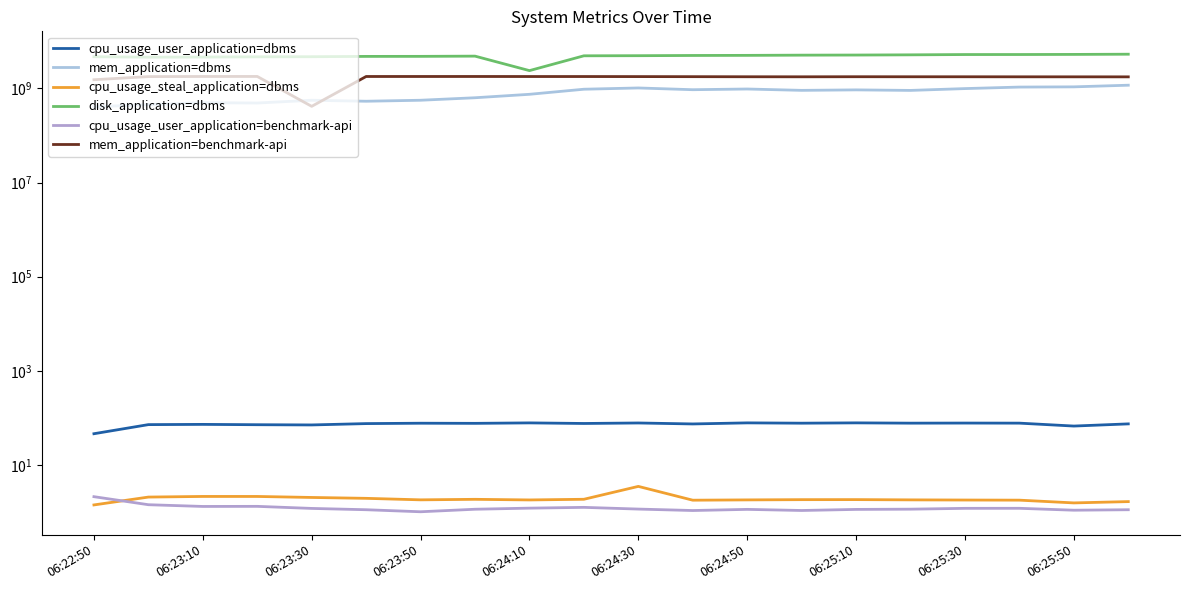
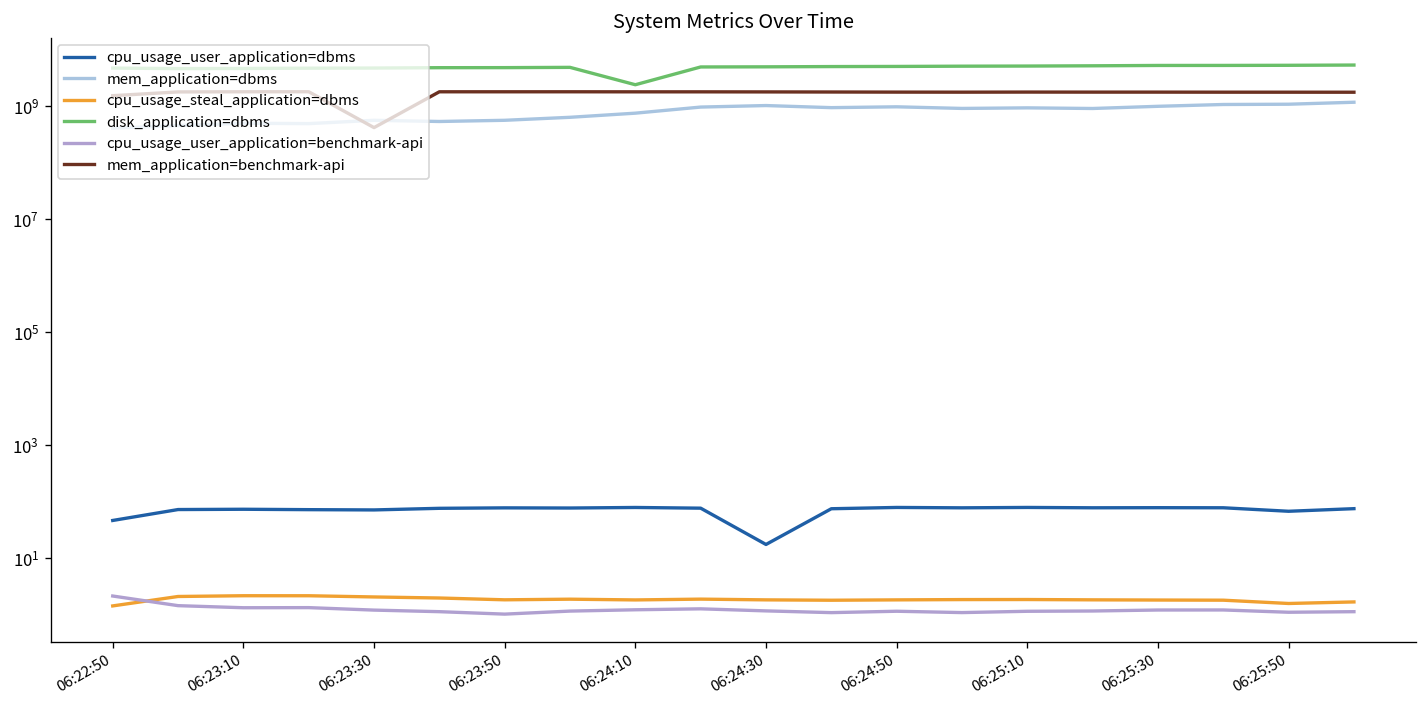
cpu_usage_user_application=dbms, 06:24:30: 80 -> 17
cpu_usage_steal_application=dbms, 06:24:30: 4 -> 1.8
